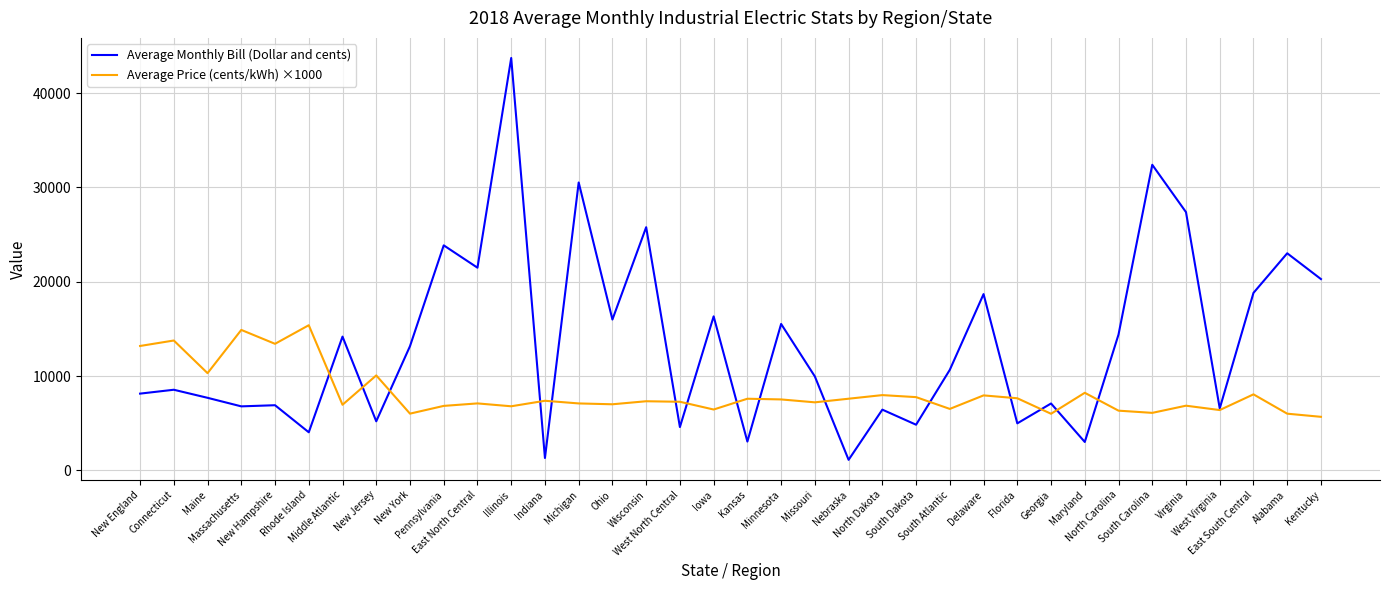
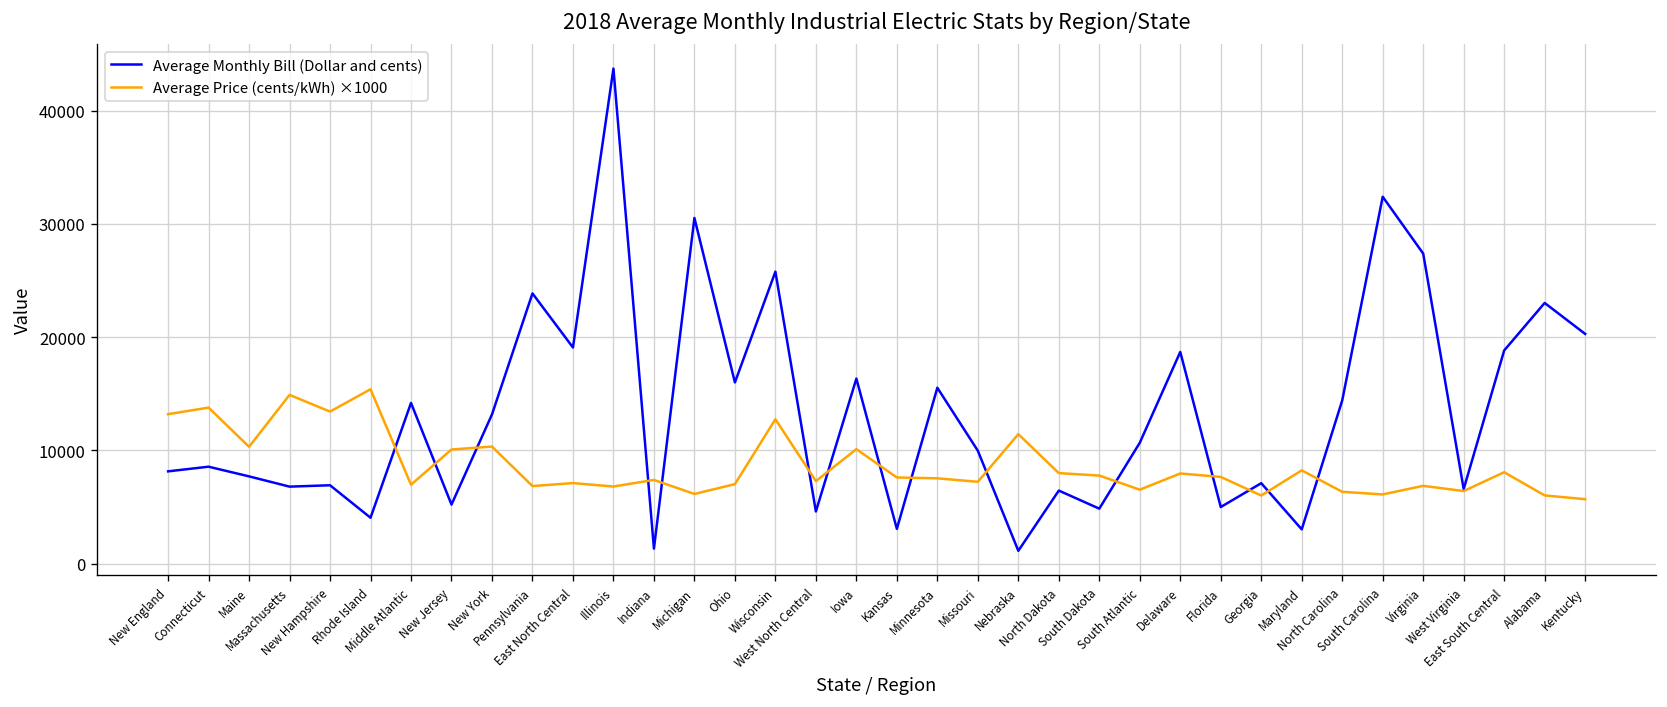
Average Price (cents/kWh) ×1000, New York: 6000 -> 10000
Average Monthly Bill (Dollar and cents), East North Central: 21000 -> 19000
Average Price (cents/kWh) ×1000, Michigan: 7000 -> 6000
Average Price (cents/kWh) ×1000, Wisconsin: 7000 -> 13000
Average Price (cents/kWh) ×1000, Iowa: 6000 -> 10000
Average Price (cents/kWh) ×1000, Nebraska: 8000 -> 11000
